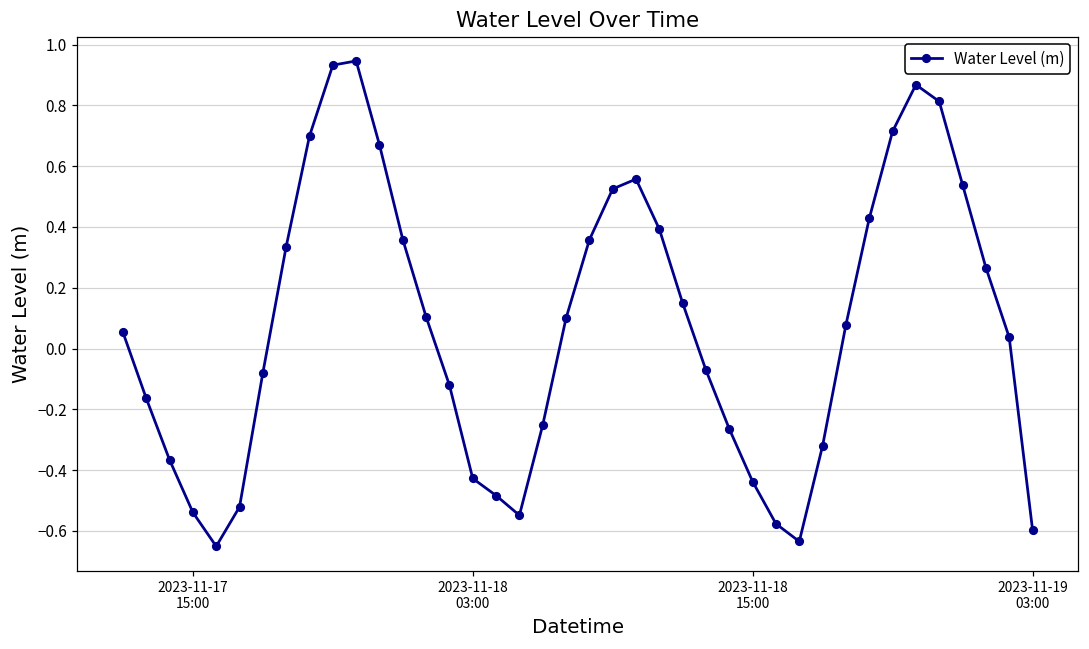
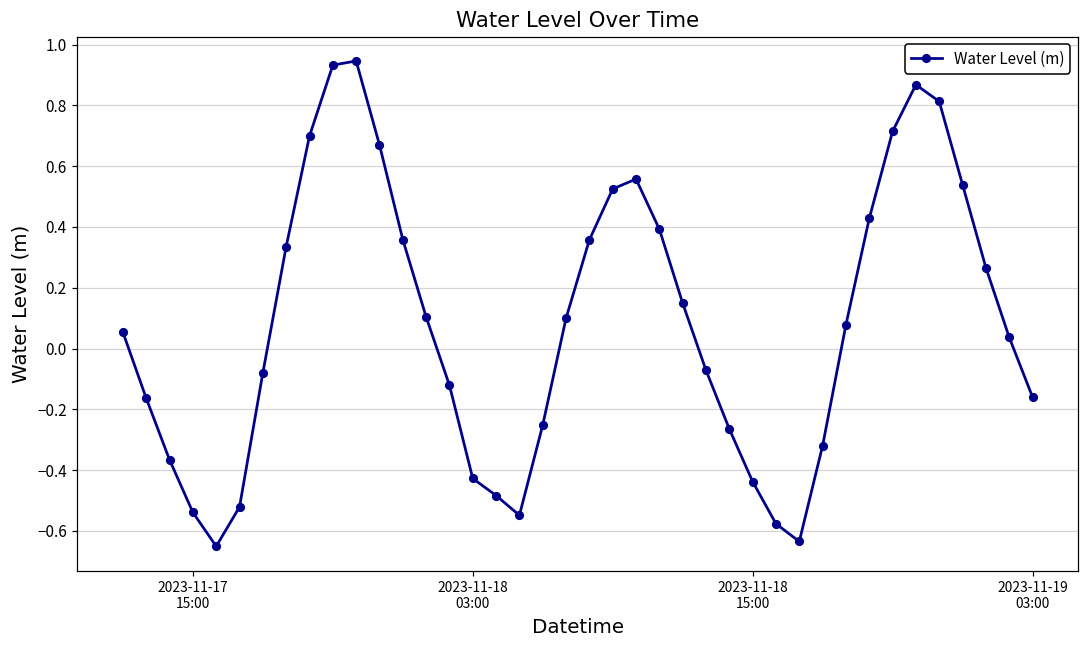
2023-11-19 03:00: -0.60 -> -0.16
